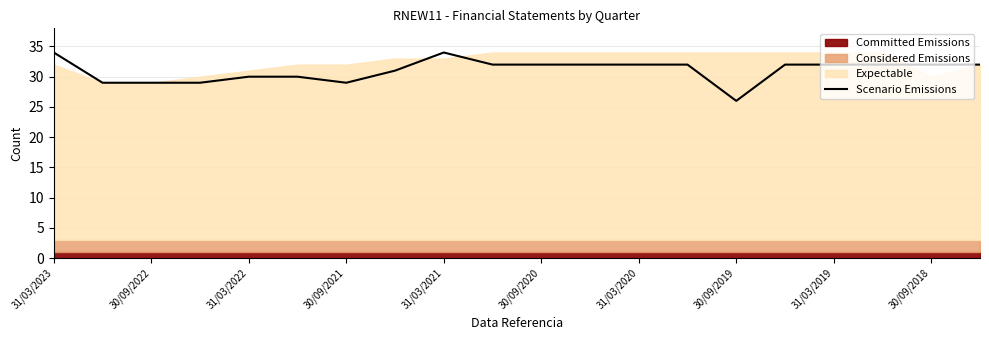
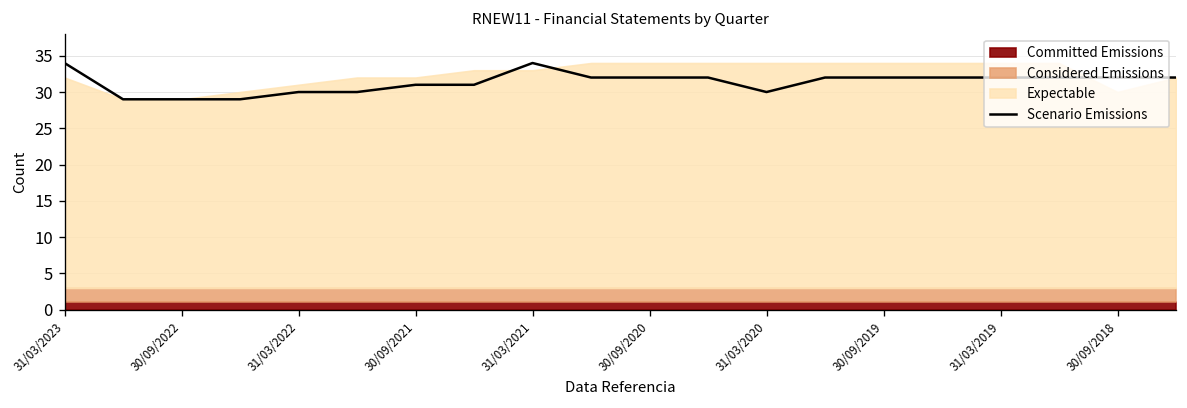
Scenario Emissions, 30/09/2021: 29 -> 31
Scenario Emissions, 31/03/2020: 32 -> 30
Scenario Emissions, 30/09/2019: 26 -> 32
